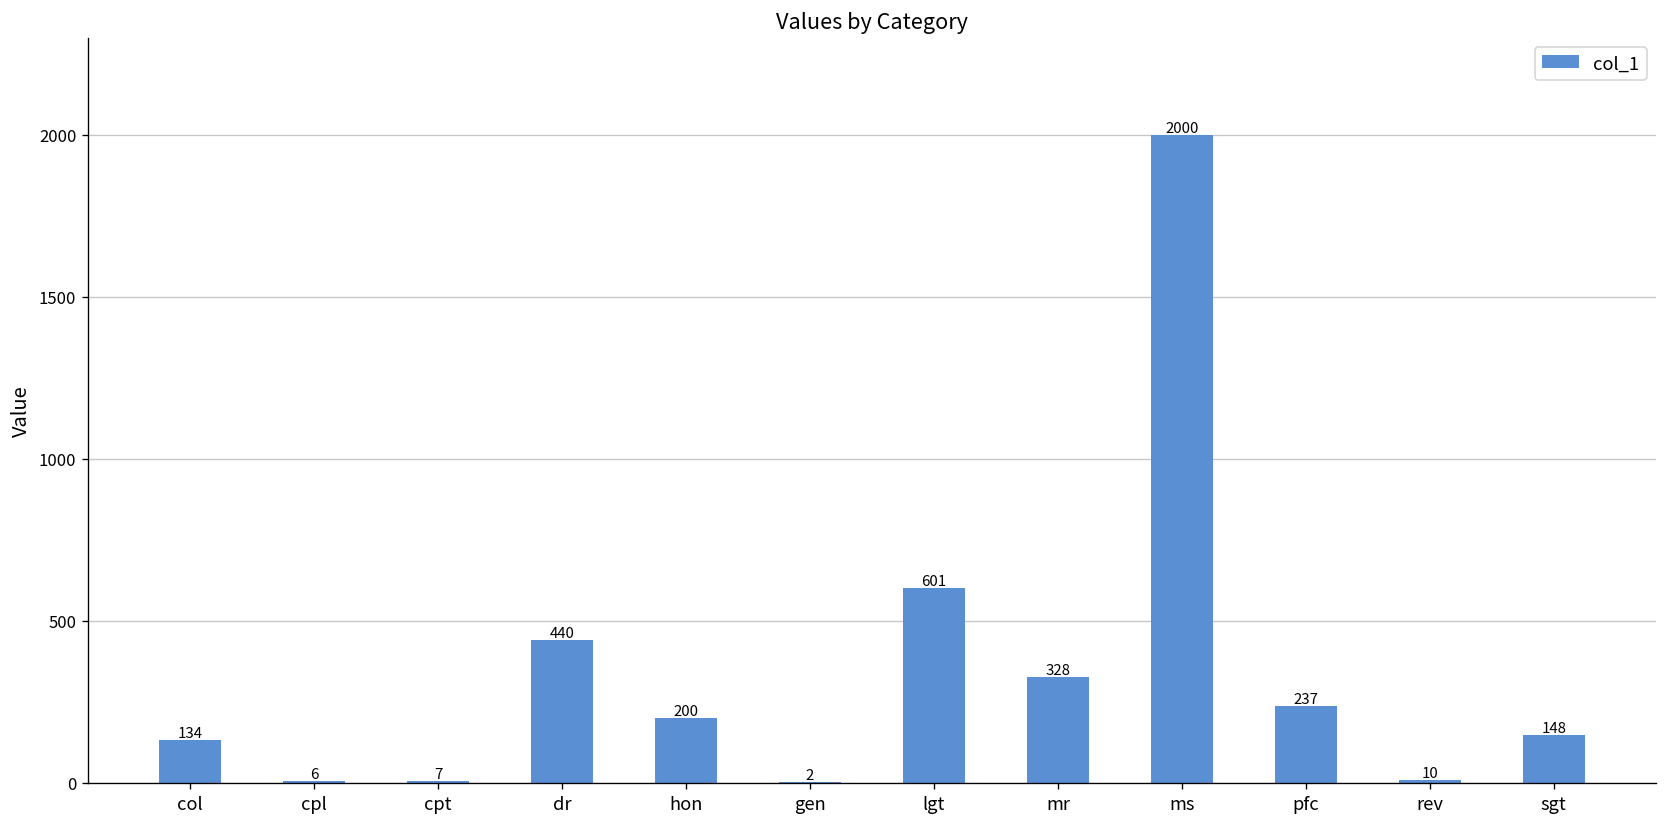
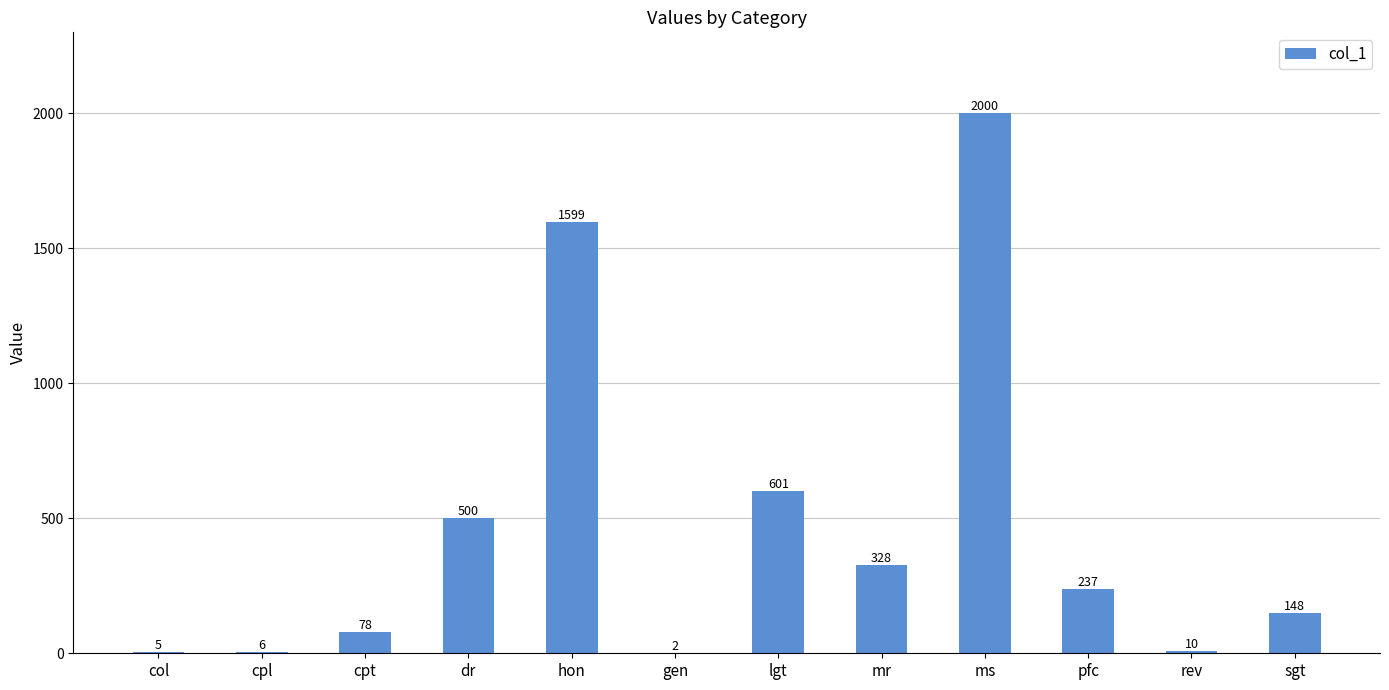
col: 134 -> 5
cpt: 7 -> 78
dr: 440 -> 500
hon: 200 -> 1599
